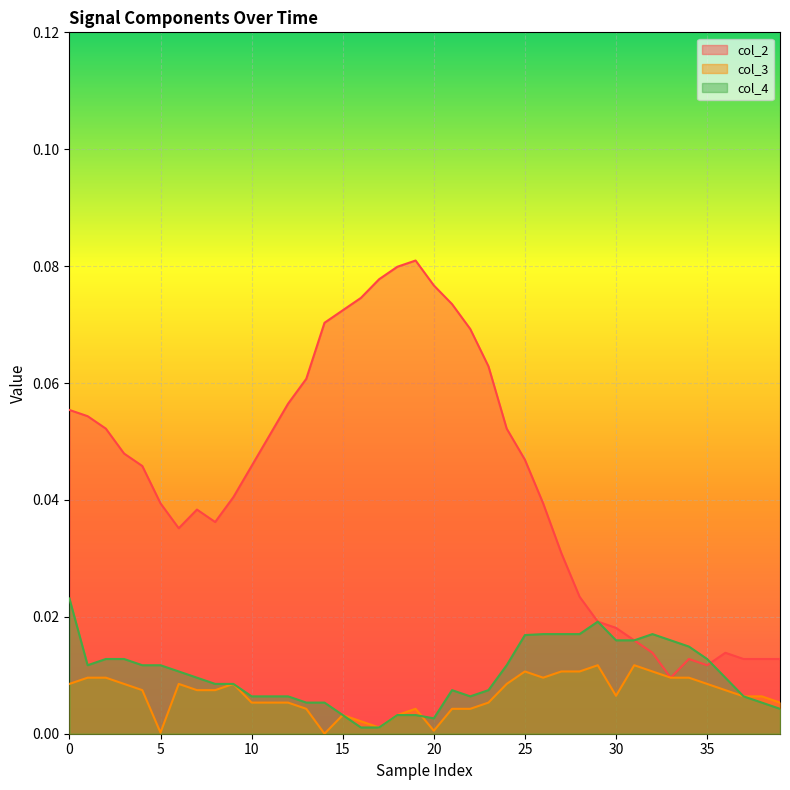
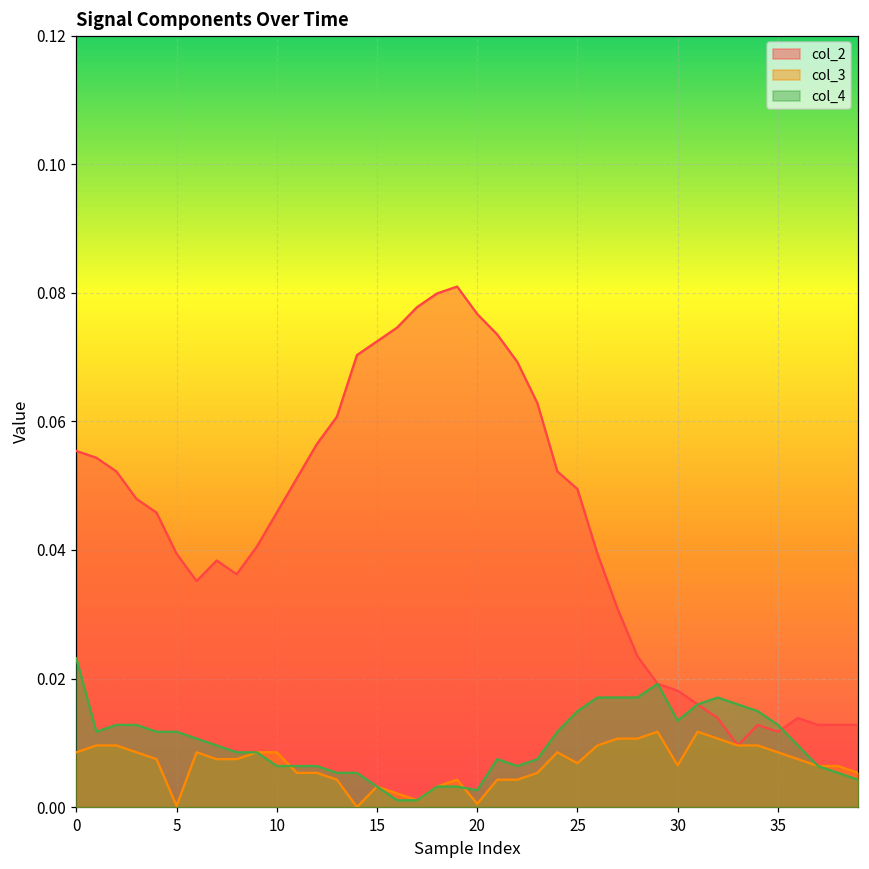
col_3, 10: 0.005 -> 0.009
col_2, 25: 0.047 -> 0.049
col_3, 25: 0.011 -> 0.007
col_4, 25: 0.017 -> 0.015
col_4, 30: 0.016 -> 0.013
